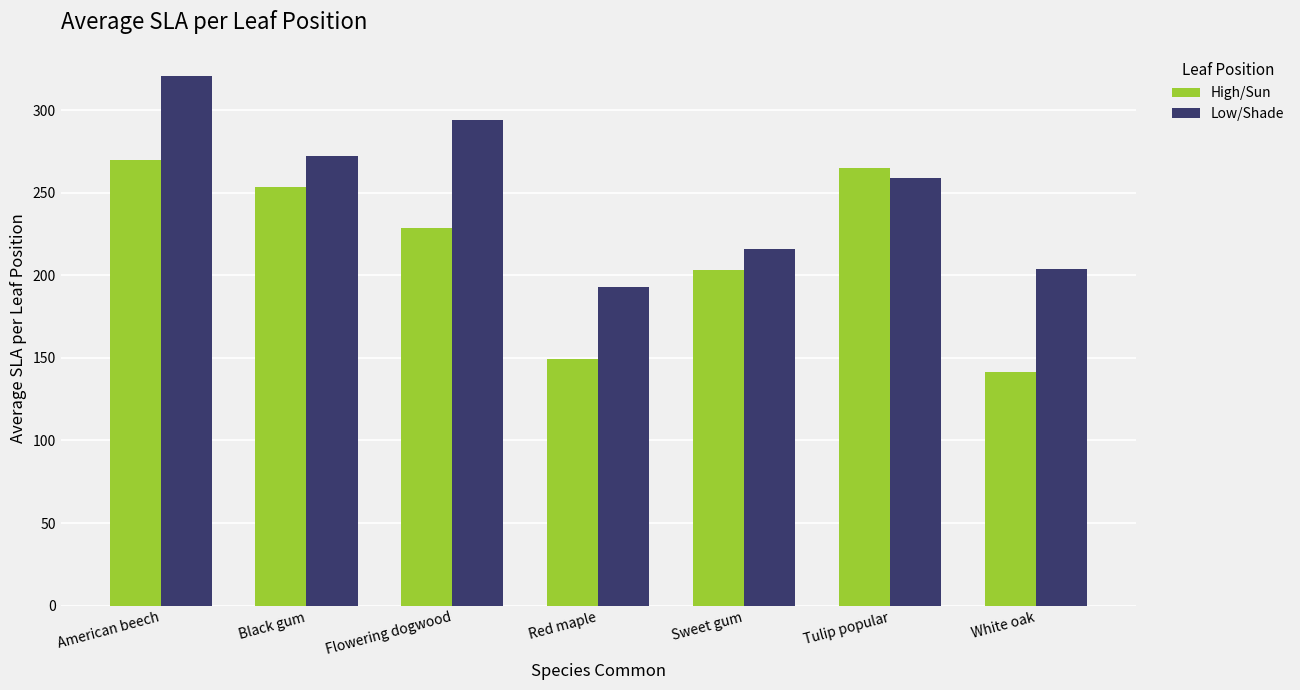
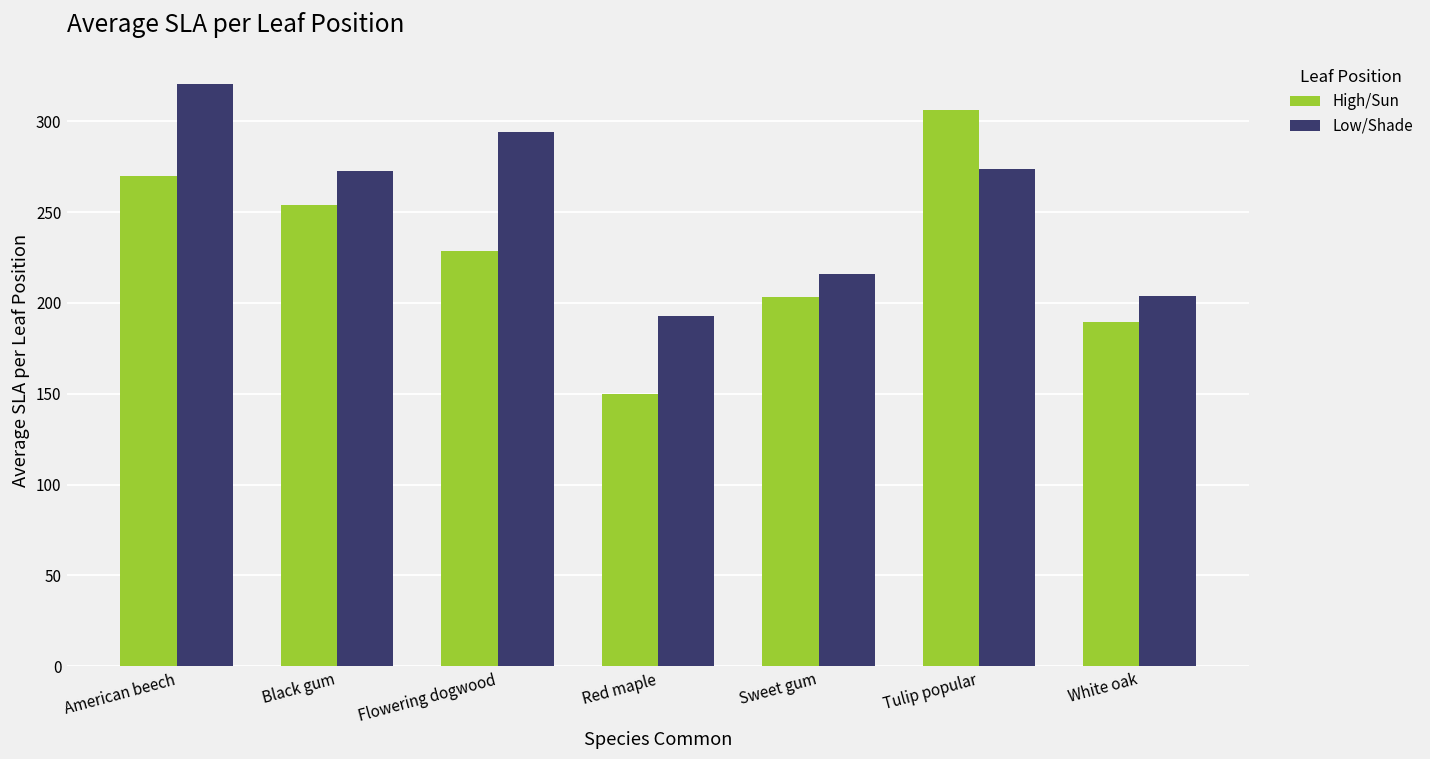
High/Sun, Tulip popular: 265 -> 306
Low/Shade, Tulip popular: 259 -> 274
High/Sun, White oak: 141 -> 189
